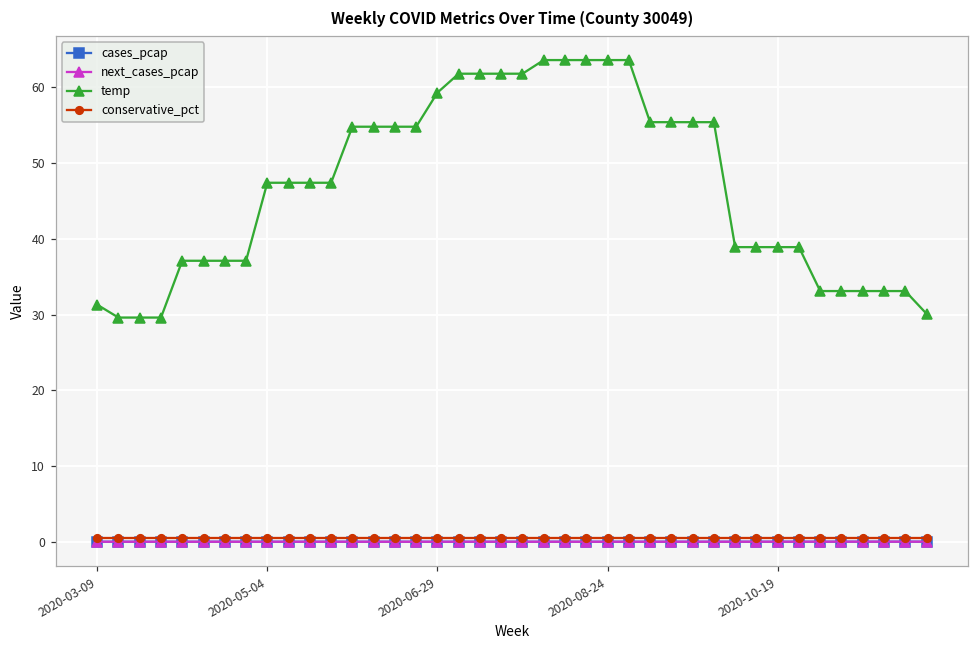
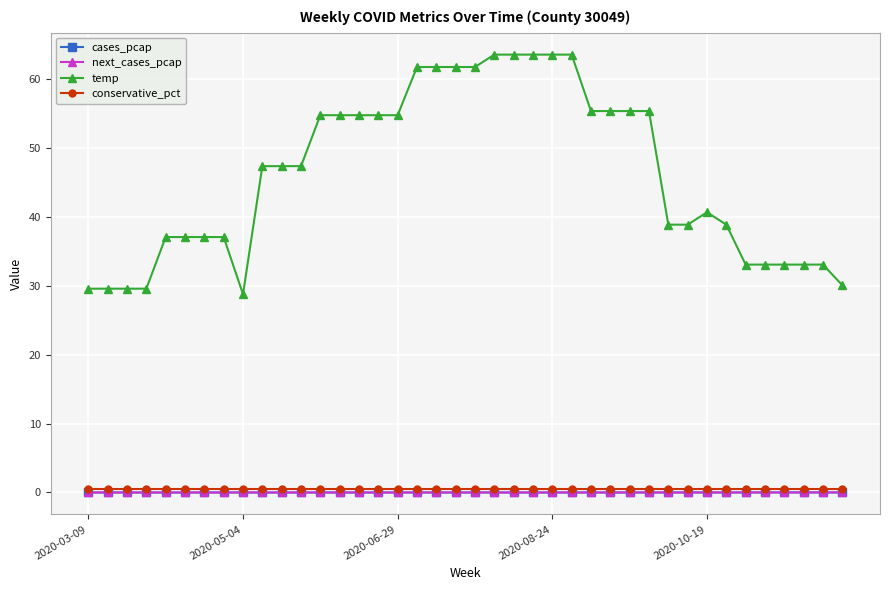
temp, 2020-03-09: 31 -> 30
temp, 2020-05-04: 47 -> 29
temp, 2020-06-29: 59 -> 55
temp, 2020-10-19: 39 -> 41
